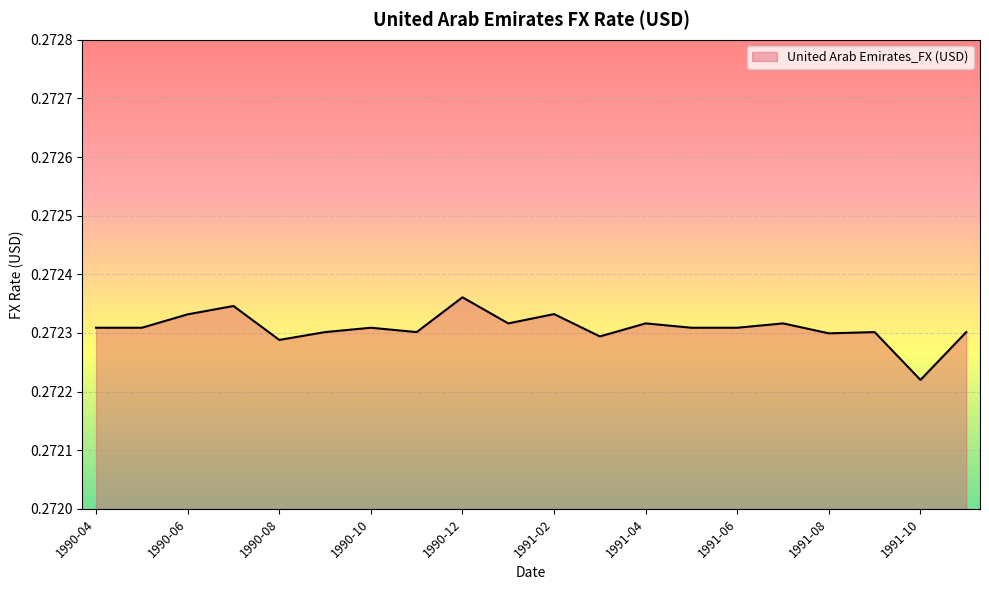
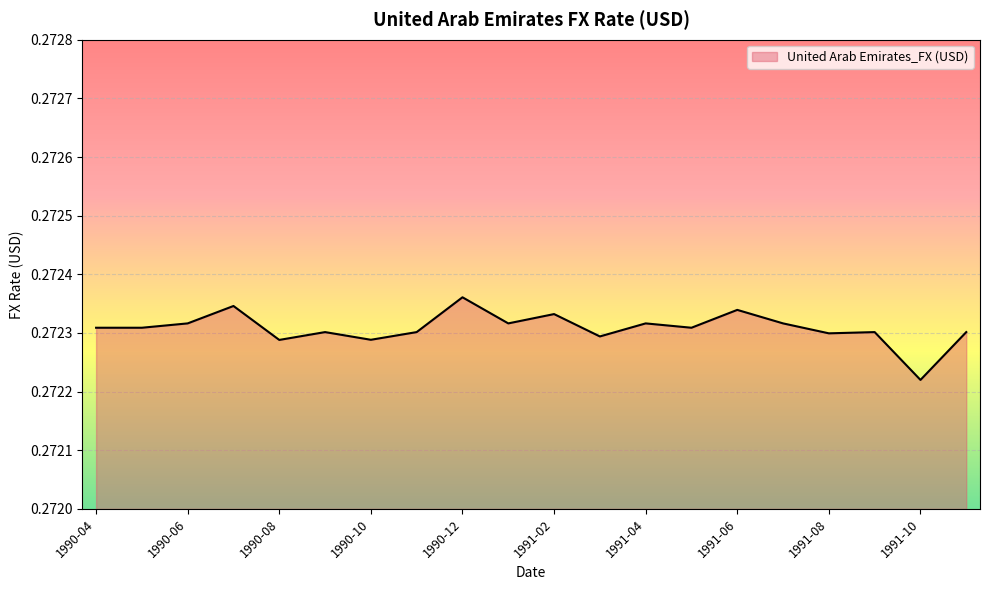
1990-06: 0.27233 -> 0.27232
1990-10: 0.27231 -> 0.27229
1991-06: 0.27231 -> 0.27234
